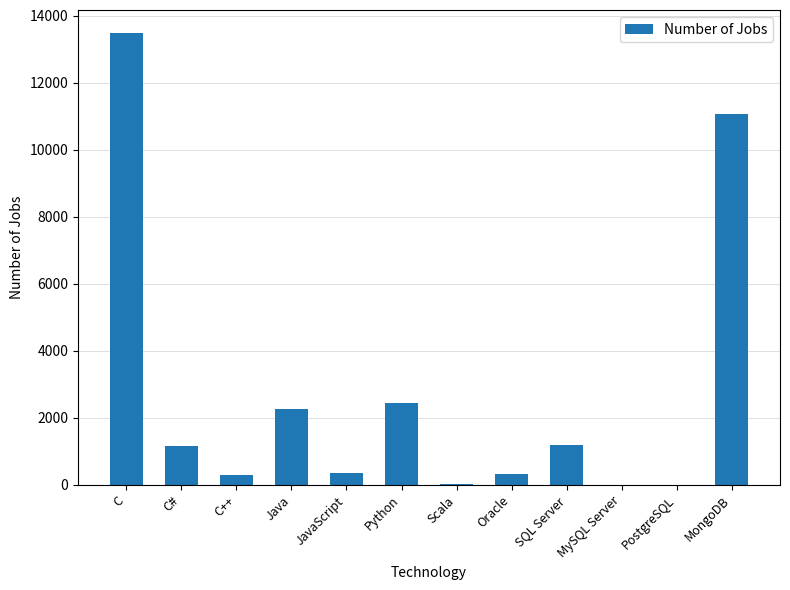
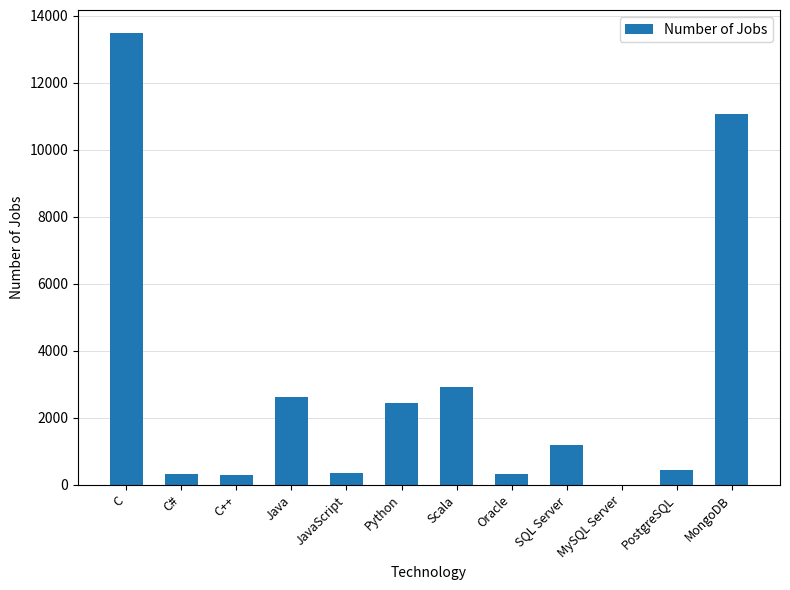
C#: 1200 -> 300
Java: 2300 -> 2600
Scala: 0 -> 2900
PostgreSQL: 0 -> 400
